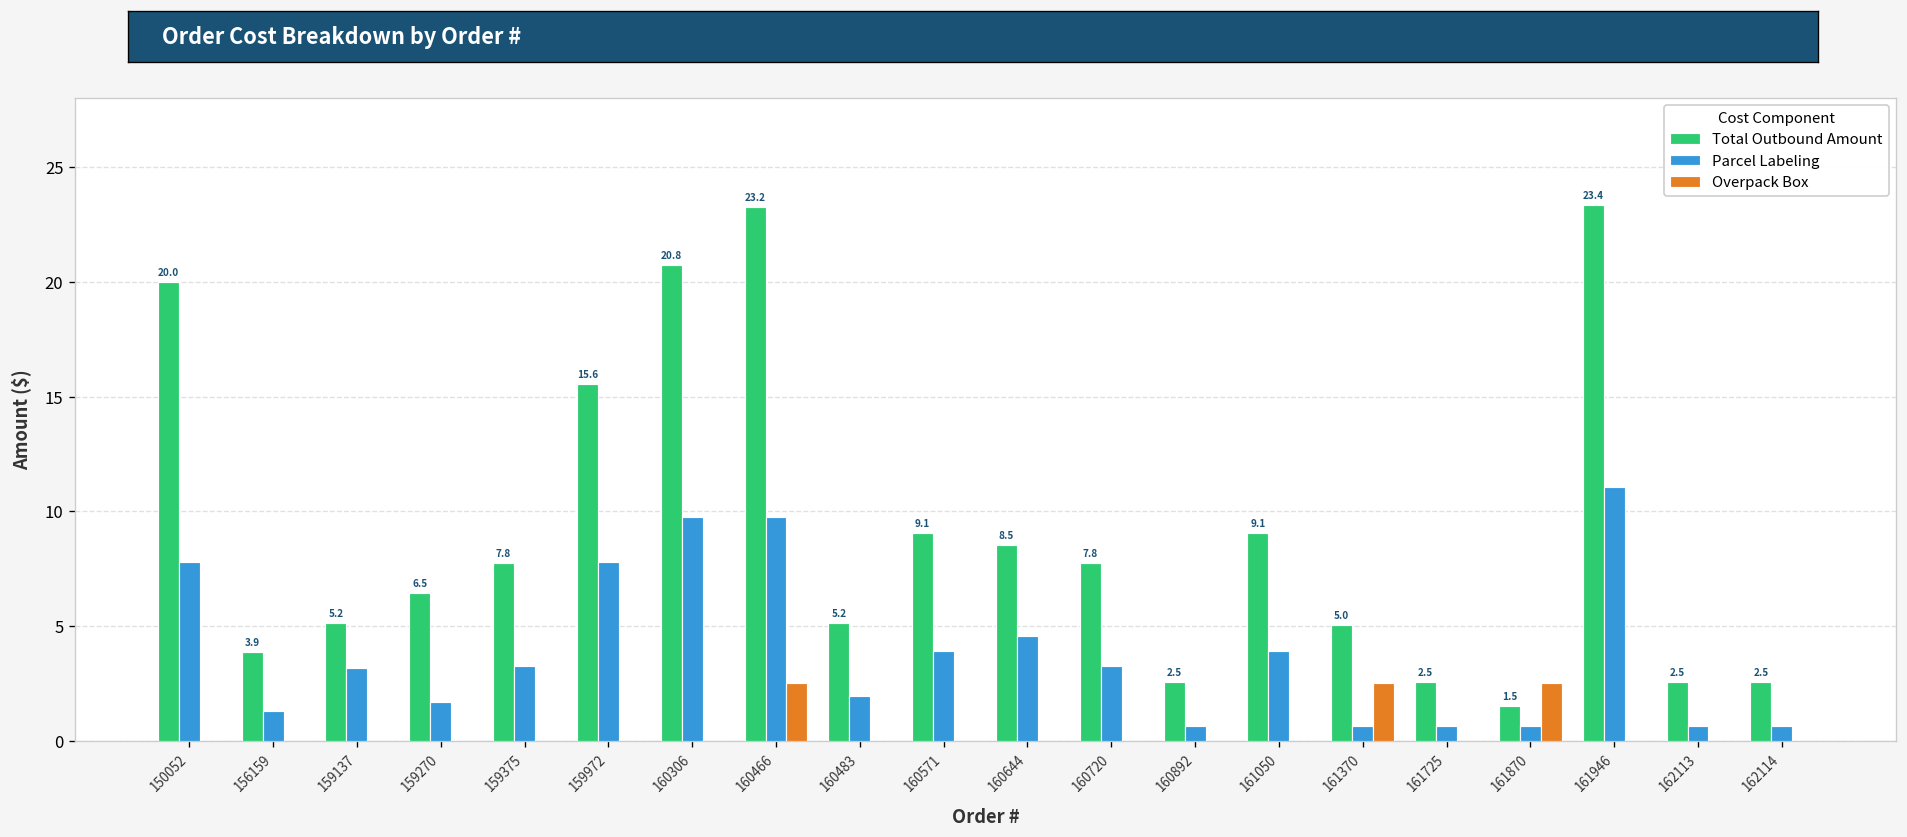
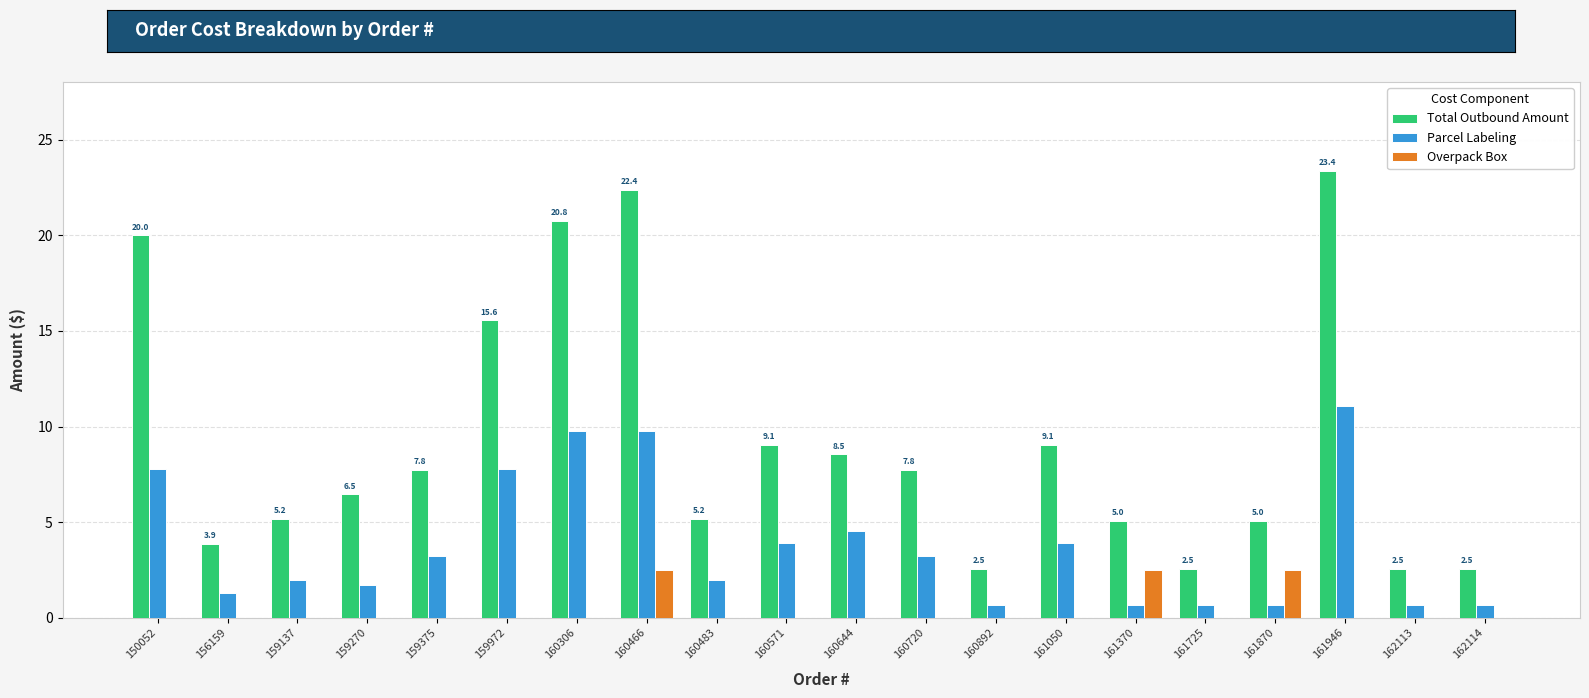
Parcel Labeling, 159137: 3.2 -> 2.0
Total Outbound Amount, 160466: 23.2 -> 22.4
Total Outbound Amount, 161870: 1.5 -> 5.0
